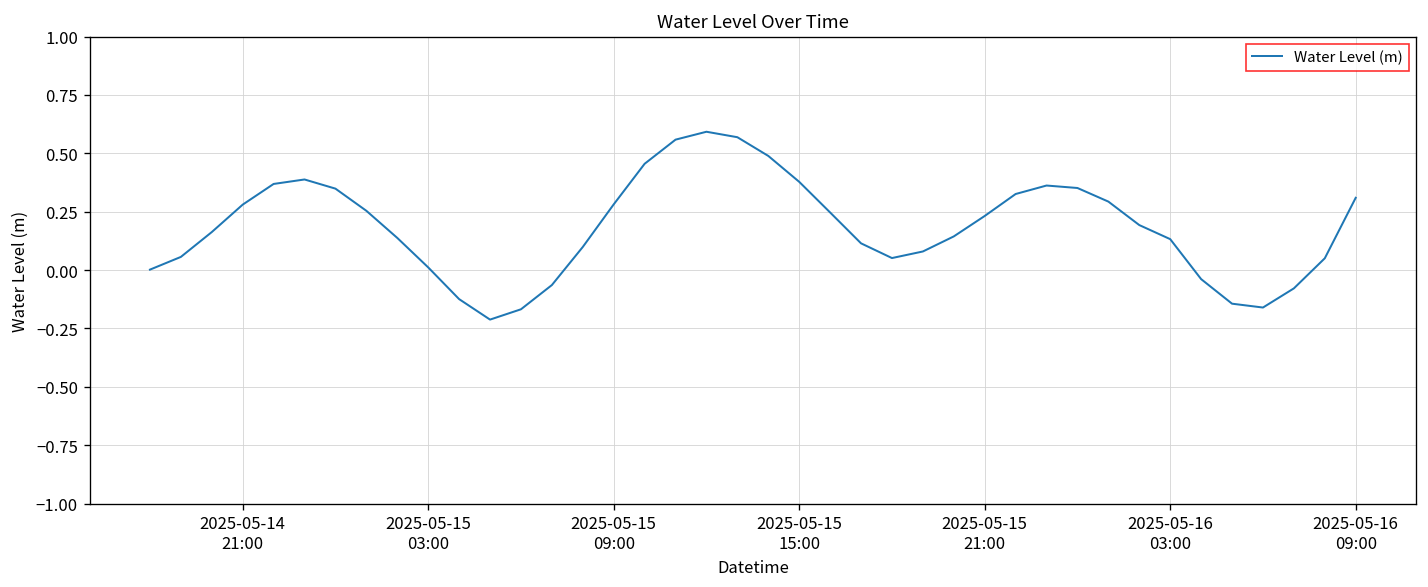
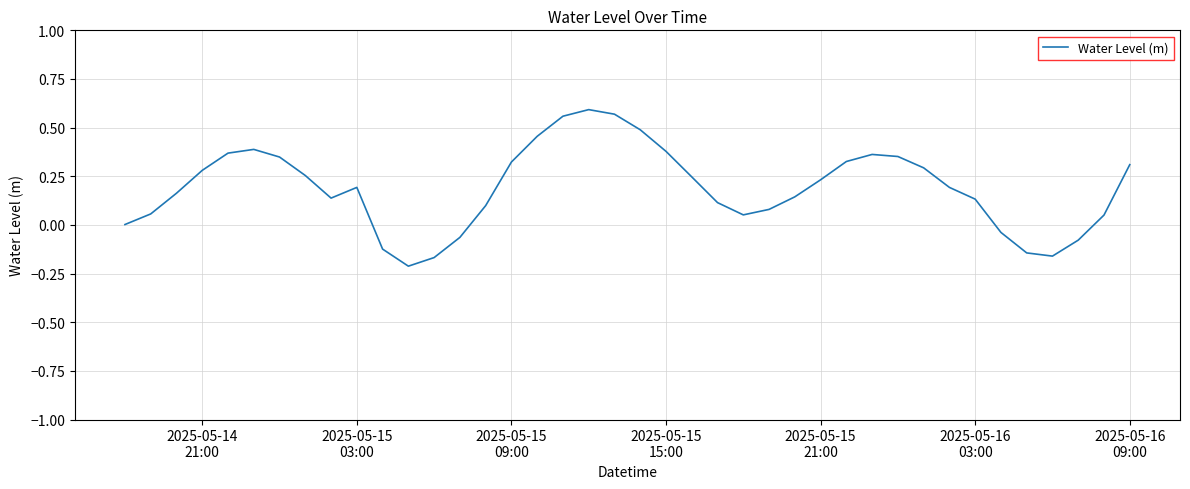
2025-05-15 03:00: 0.01 -> 0.19
2025-05-15 09:00: 0.28 -> 0.32
